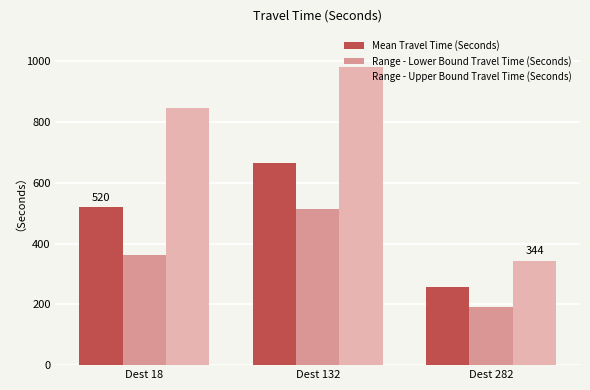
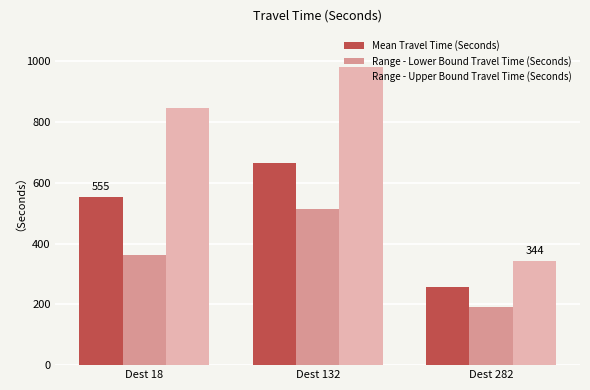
Mean Travel Time (Seconds), Dest 18: 520 -> 555
